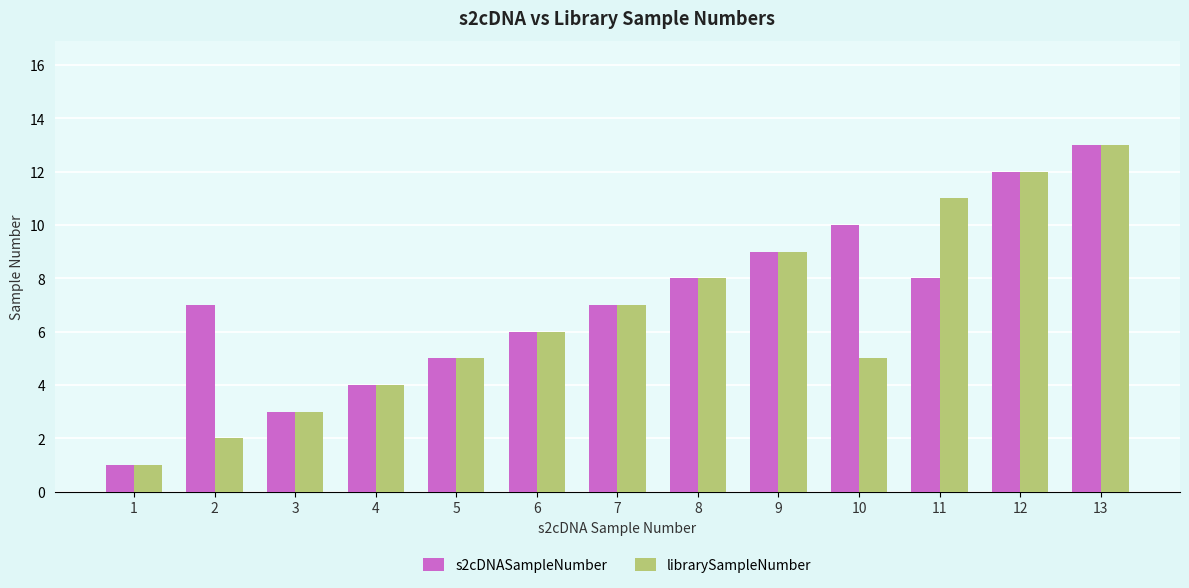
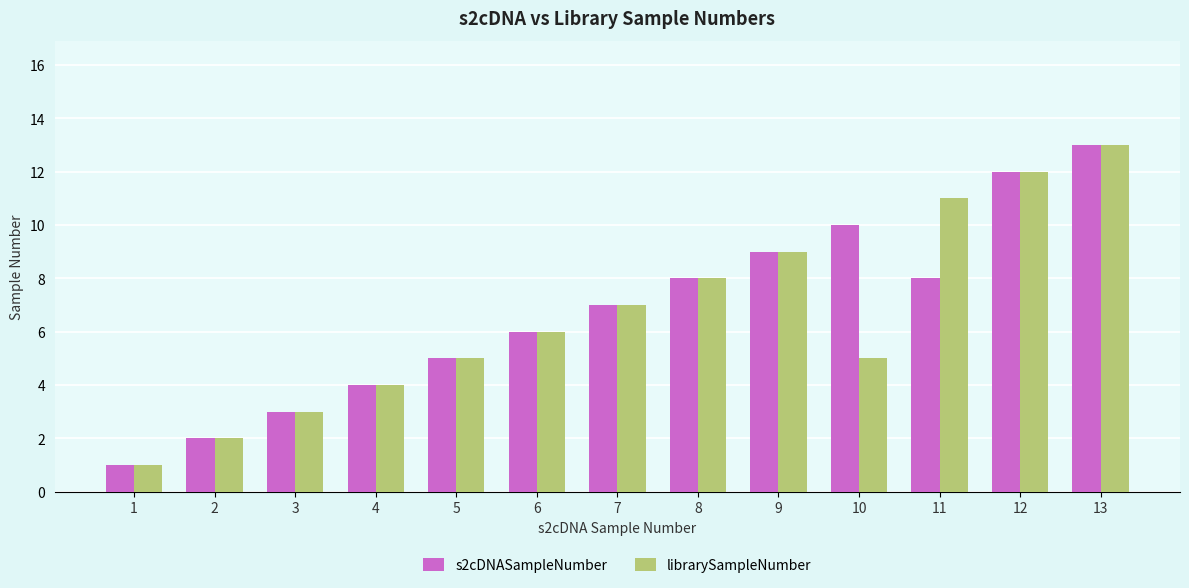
s2cDNASampleNumber, 2: 7 -> 2
